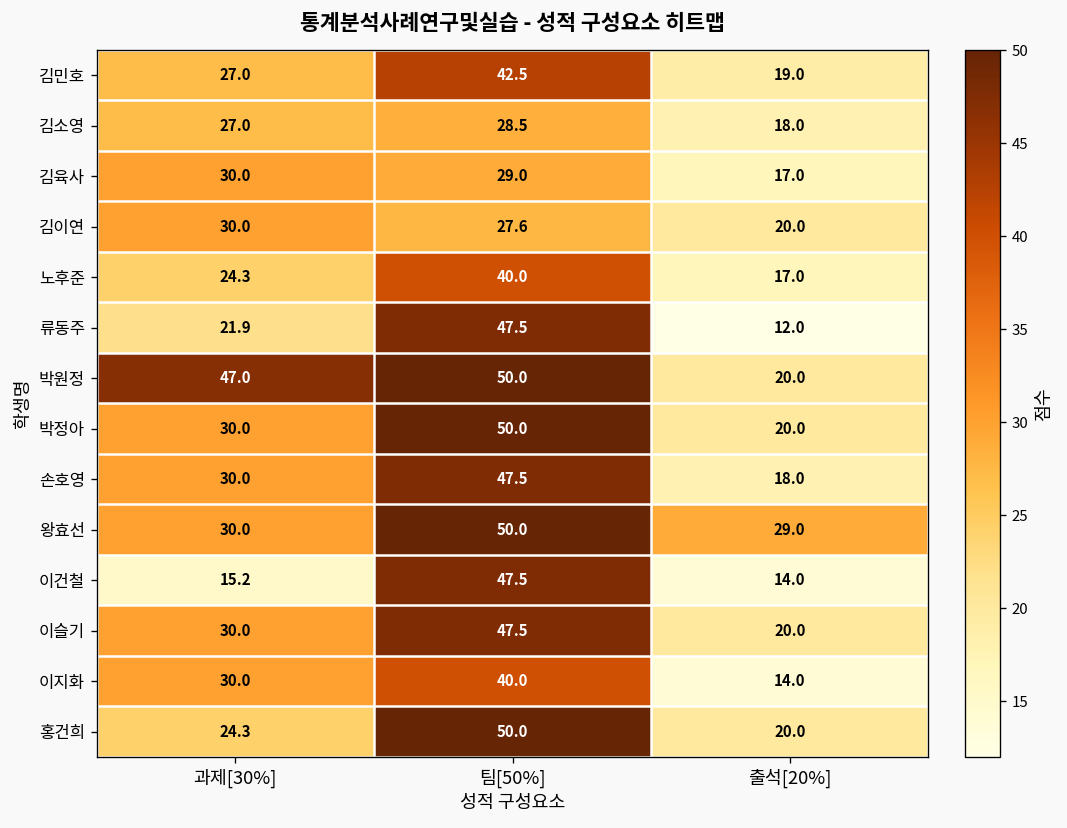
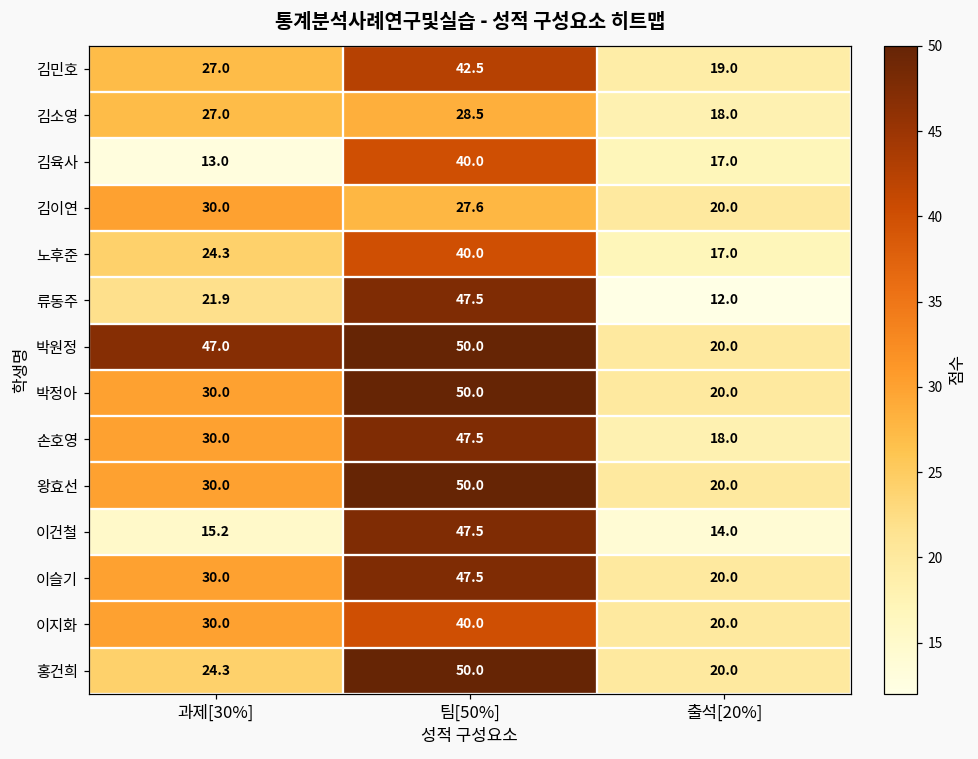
김육사, 과제[30%]: 30.0 -> 13.0
김육사, 팀[50%]: 29.0 -> 40.0
왕효선, 출석[20%]: 29.0 -> 20.0
이지화, 출석[20%]: 14.0 -> 20.0
